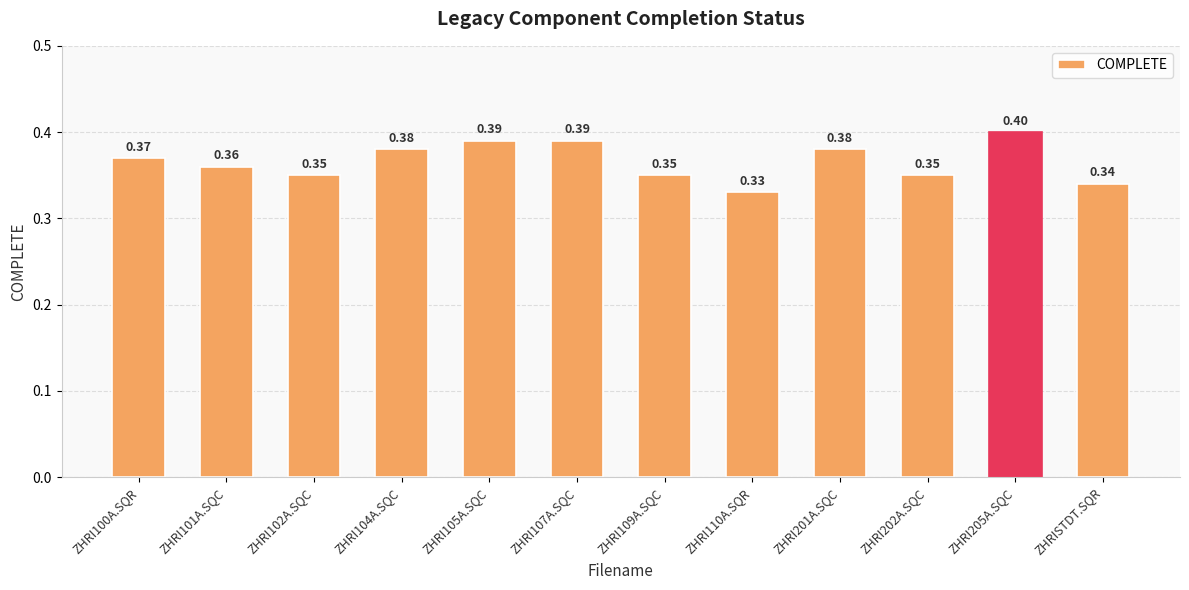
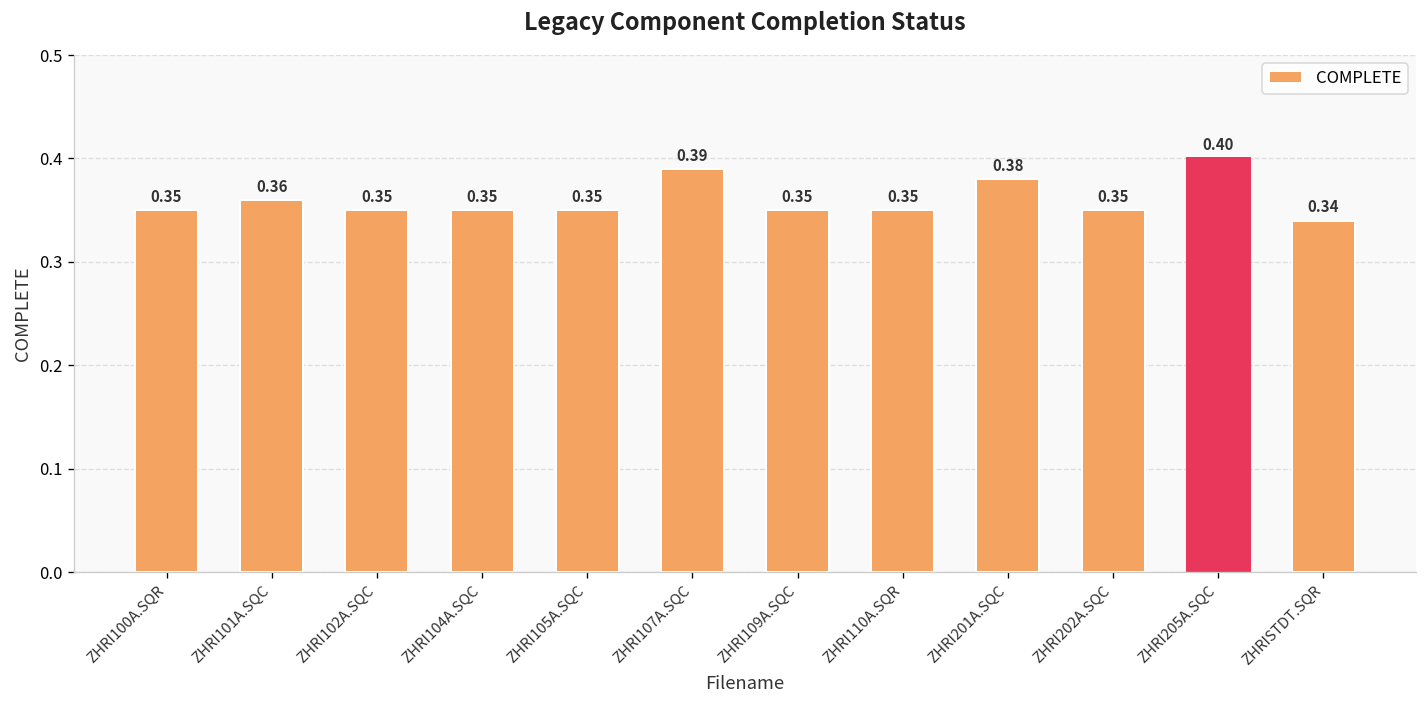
ZHRI100A.SQR: 0.37 -> 0.35
ZHRI104A.SQC: 0.38 -> 0.35
ZHRI105A.SQC: 0.39 -> 0.35
ZHRI110A.SQR: 0.33 -> 0.35
